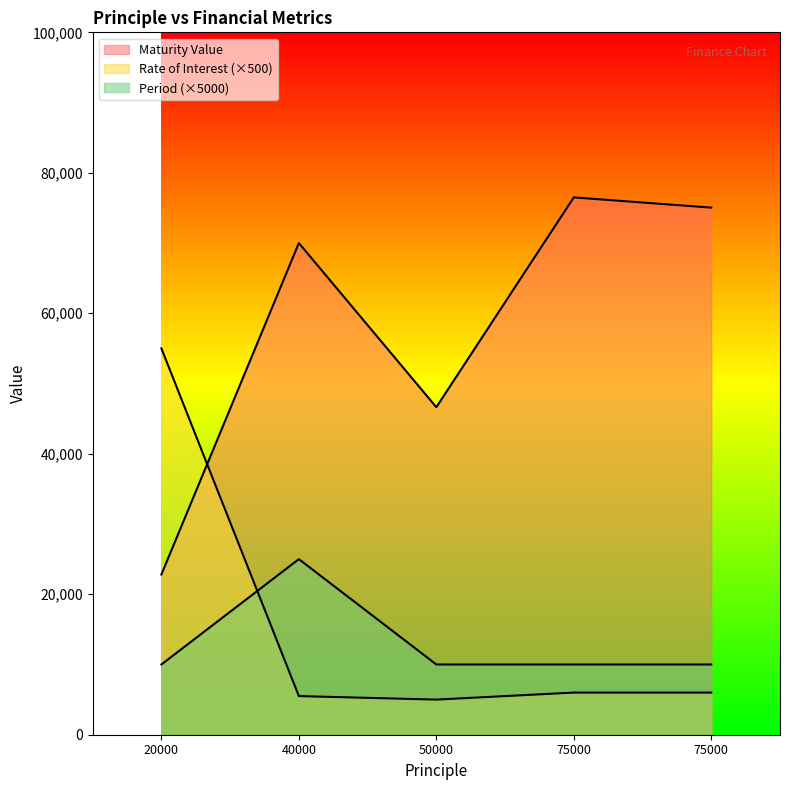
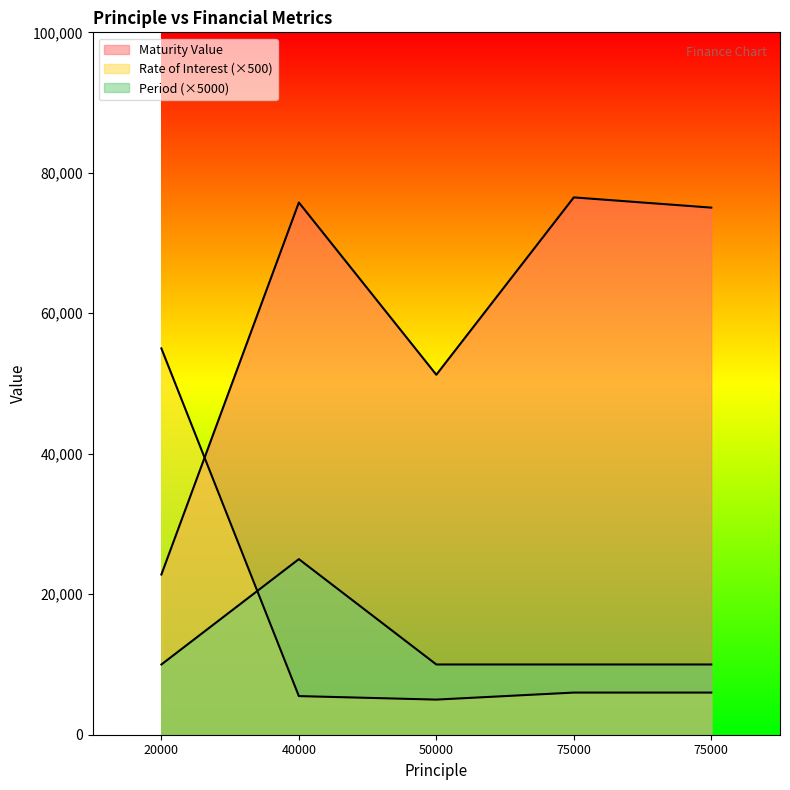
Maturity Value, 40000: 70,000 -> 76,000
Maturity Value, 50000: 47,000 -> 51,000
